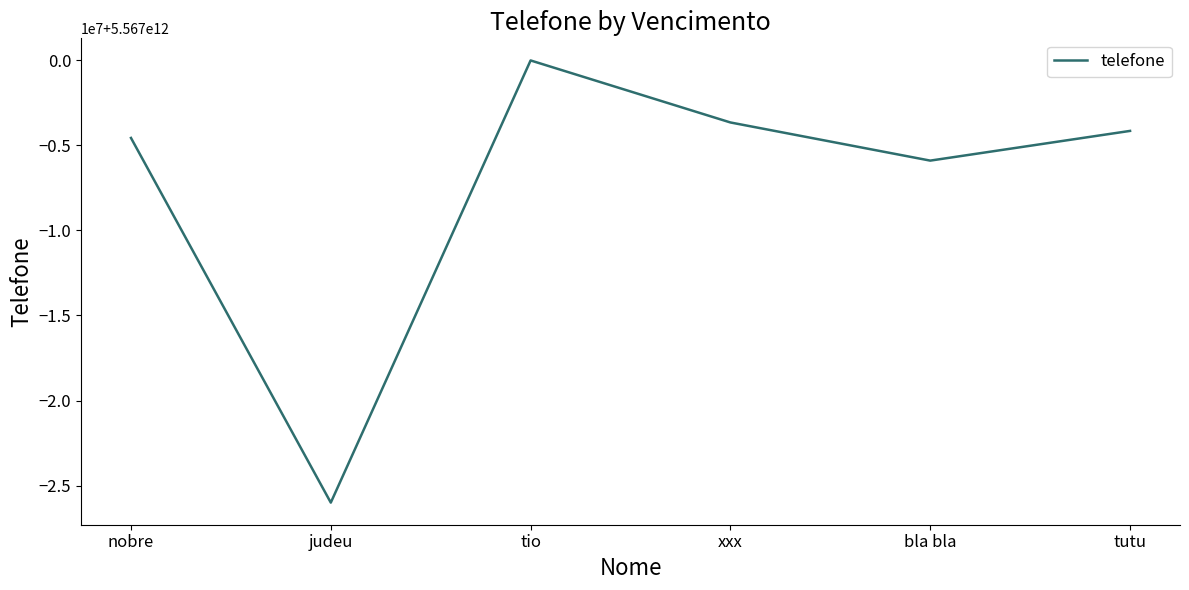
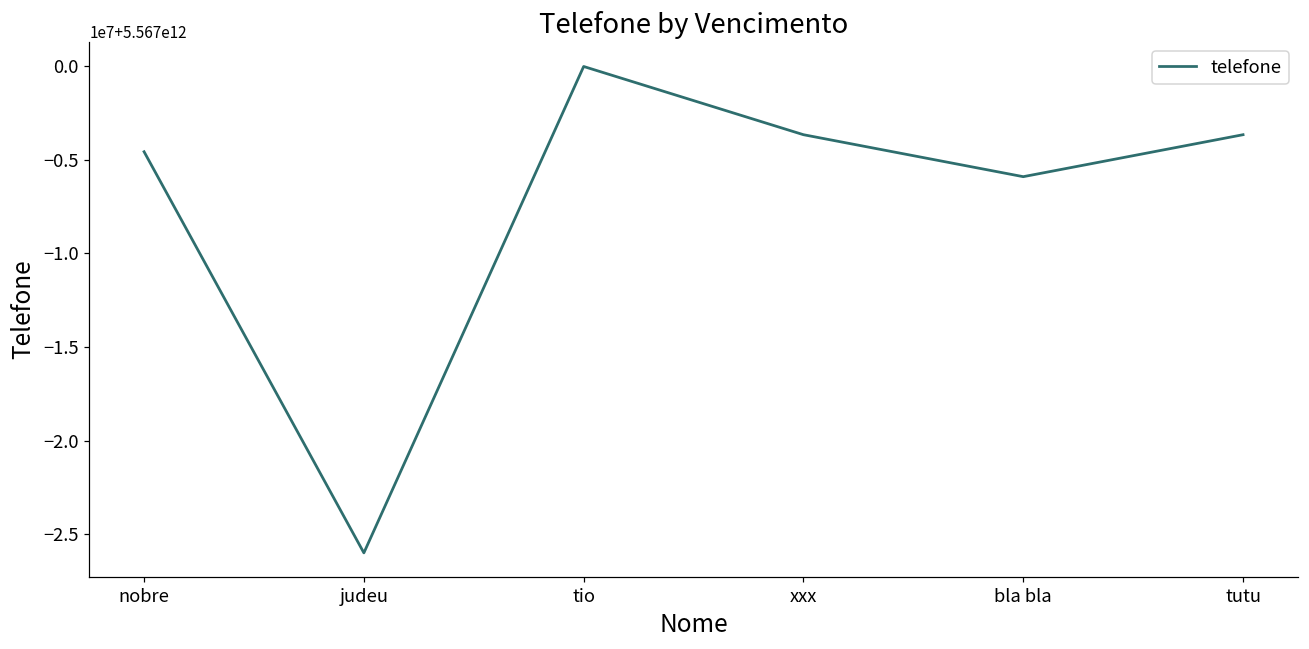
tutu: 5566995800000 -> 5566996300000
